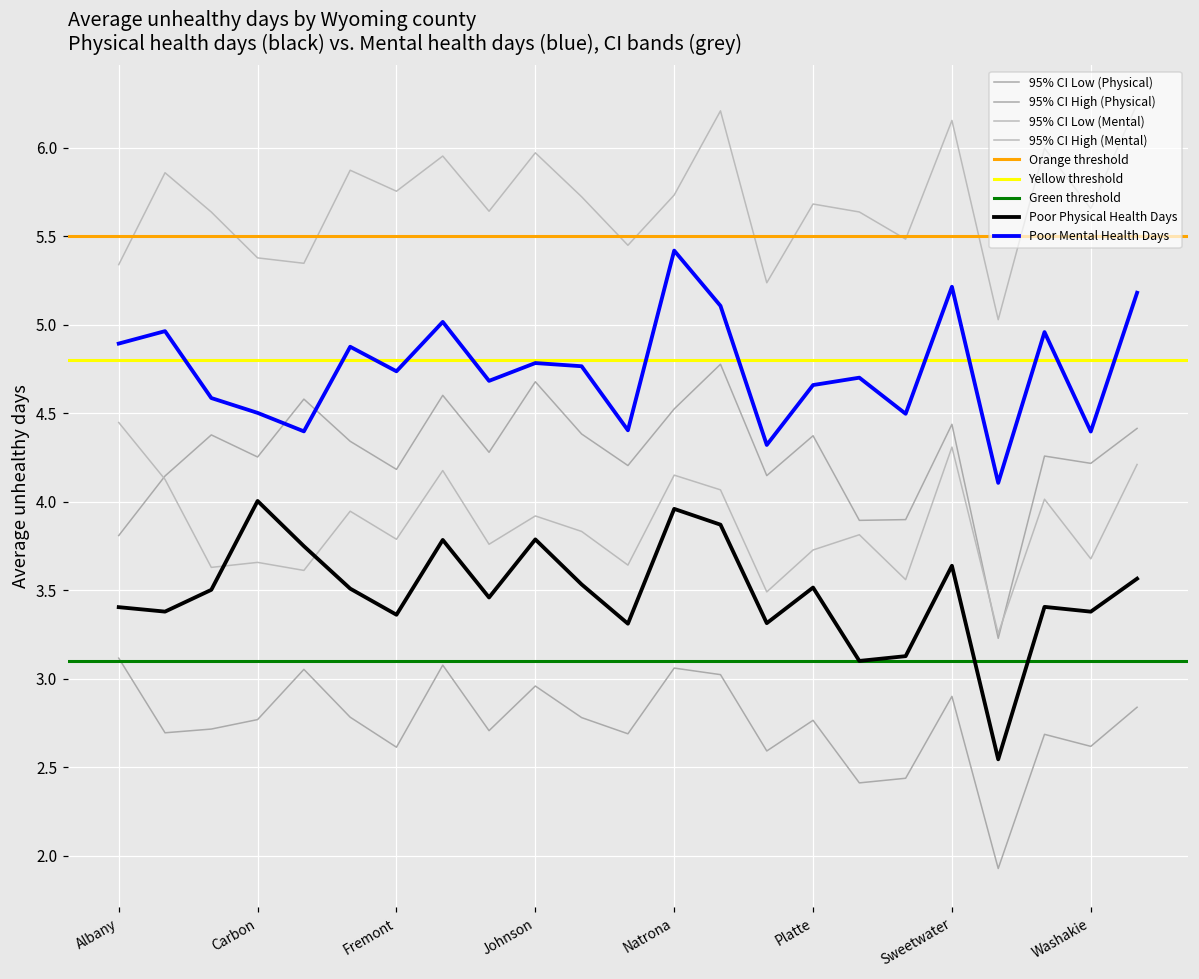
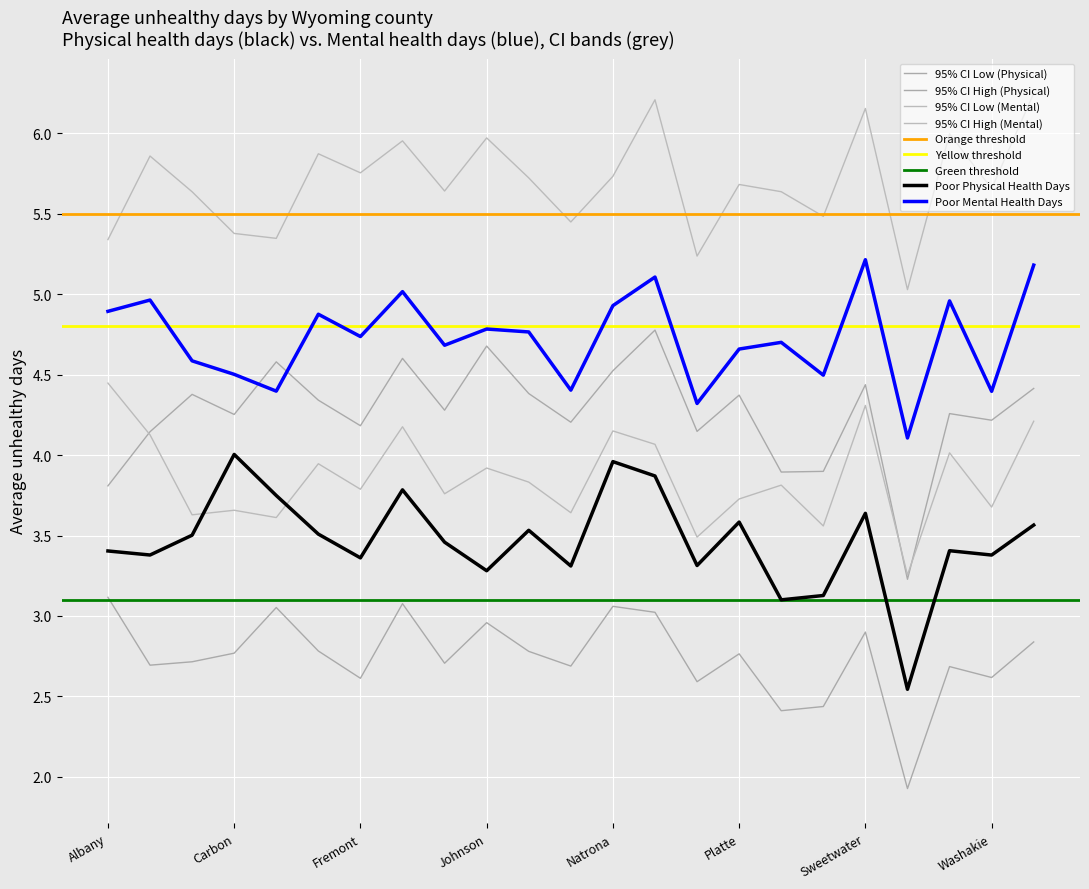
Poor Physical Health Days, Johnson: 3.79 -> 3.28
Poor Mental Health Days, Natrona: 5.42 -> 4.93
Poor Physical Health Days, Platte: 3.51 -> 3.58
